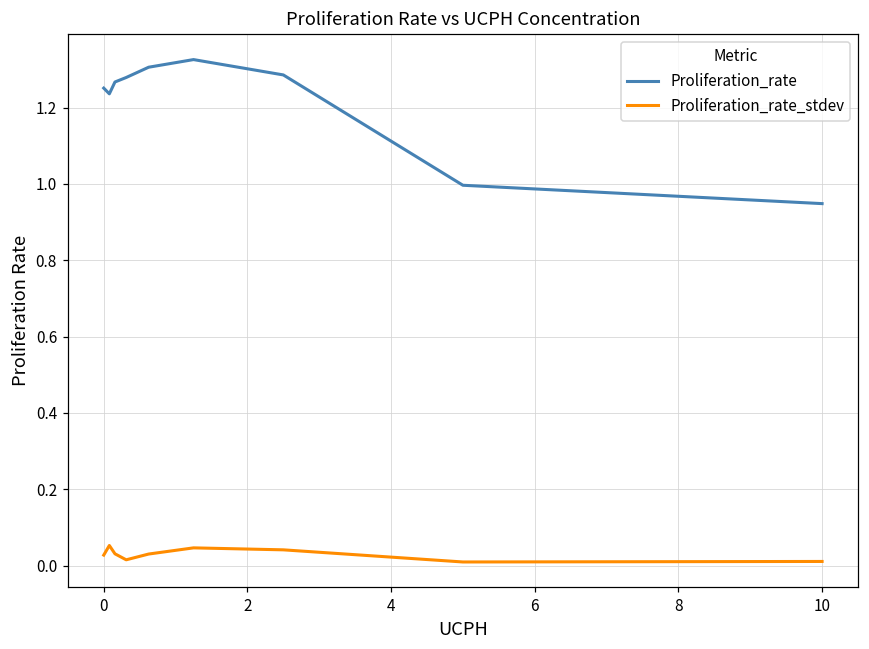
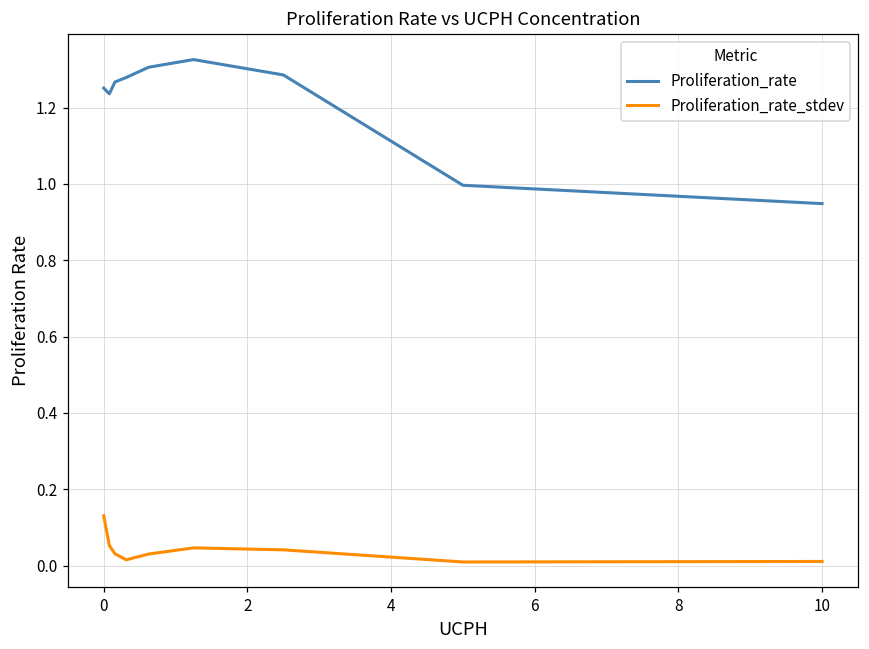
Proliferation_rate_stdev, 0: 0.03 -> 0.13
